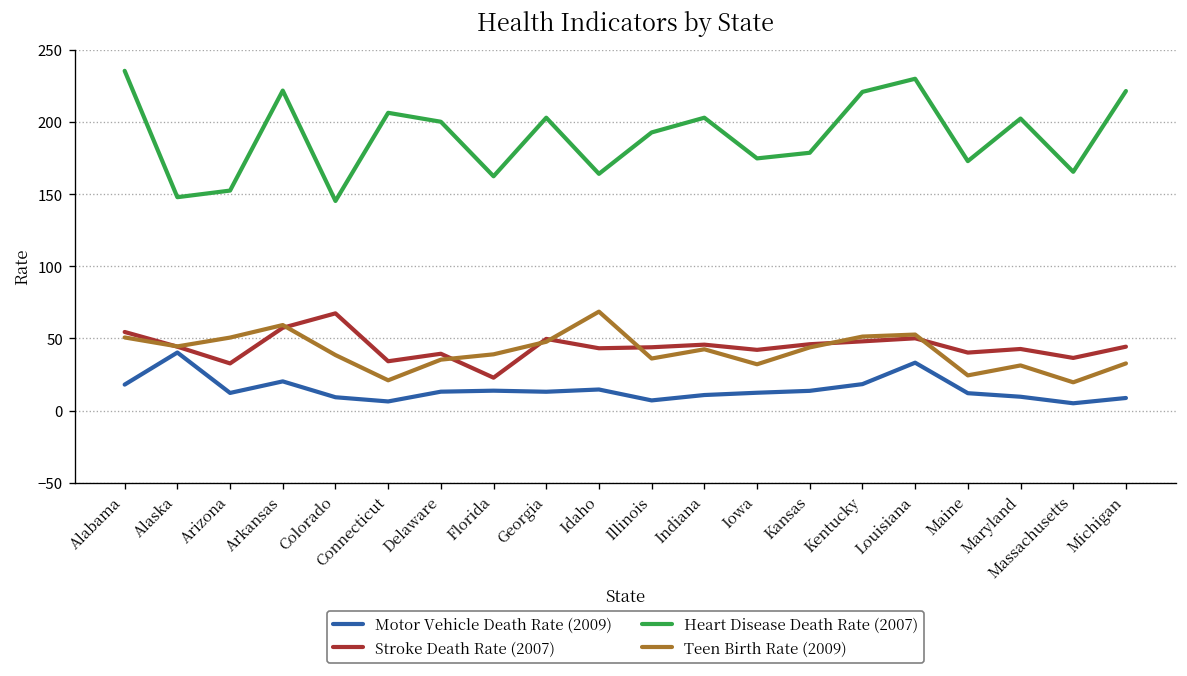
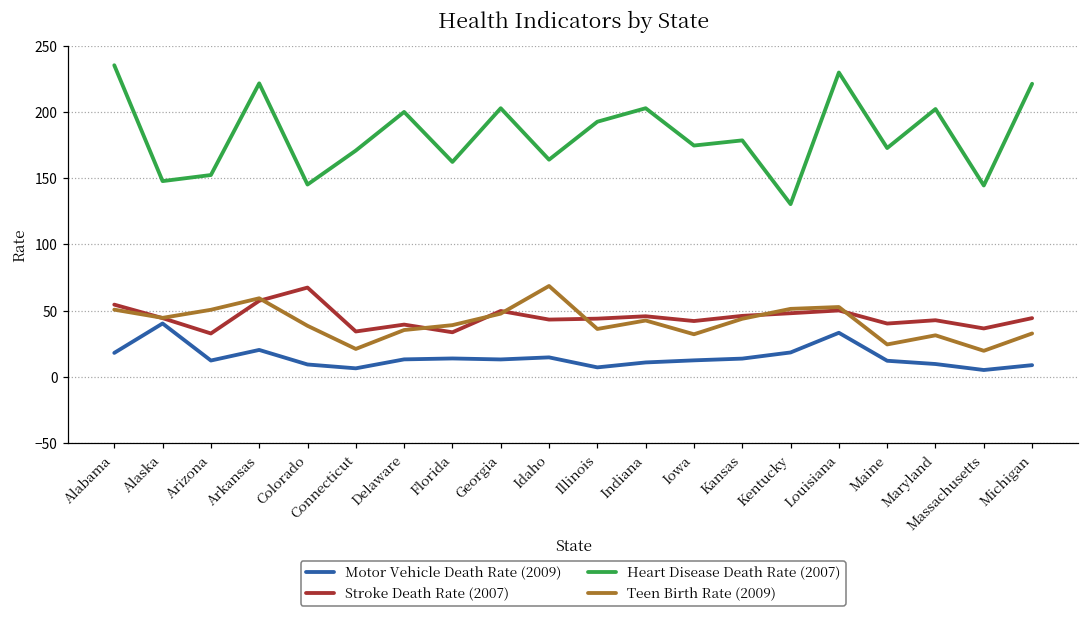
Heart Disease Death Rate (2007), Connecticut: 206 -> 171
Stroke Death Rate (2007), Florida: 23 -> 34
Heart Disease Death Rate (2007), Kentucky: 221 -> 131
Heart Disease Death Rate (2007), Massachusetts: 166 -> 145
